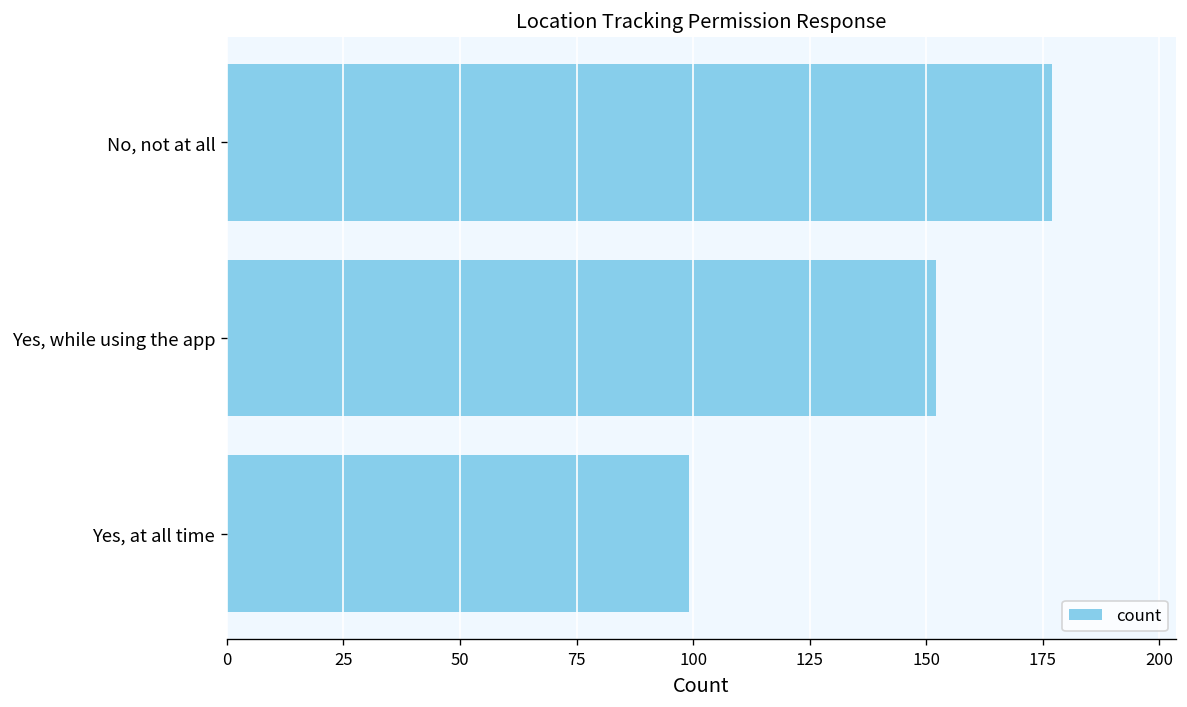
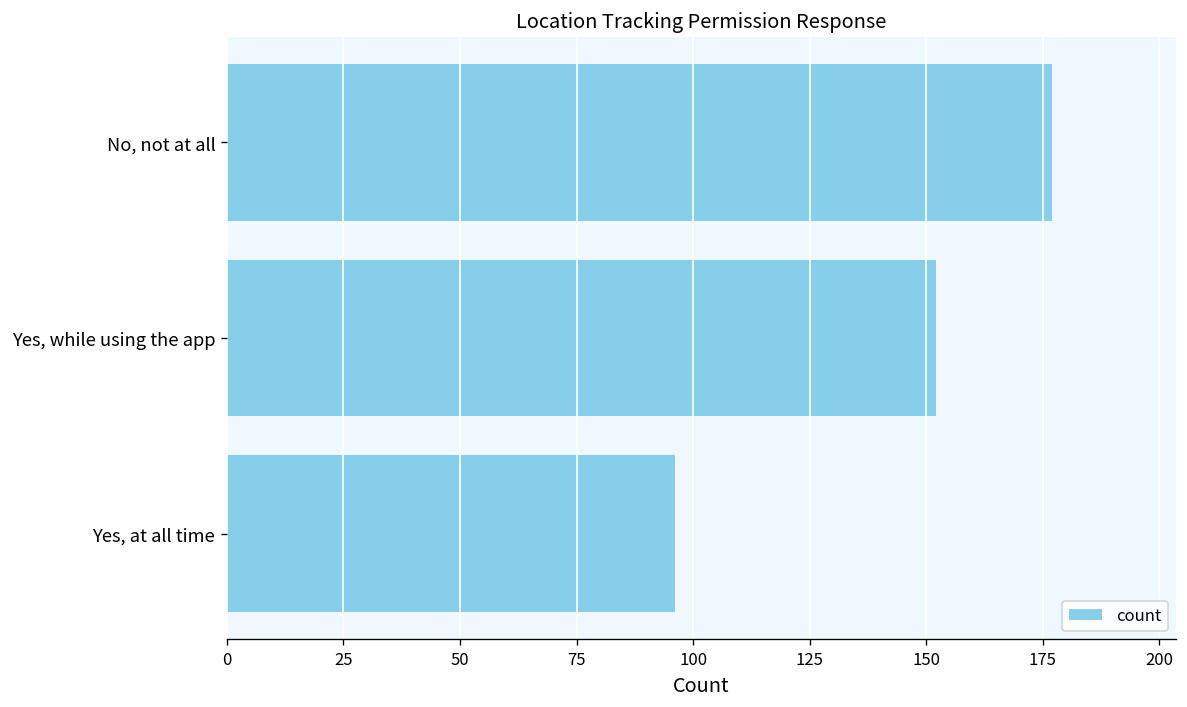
Yes, at all time: 99 -> 96
